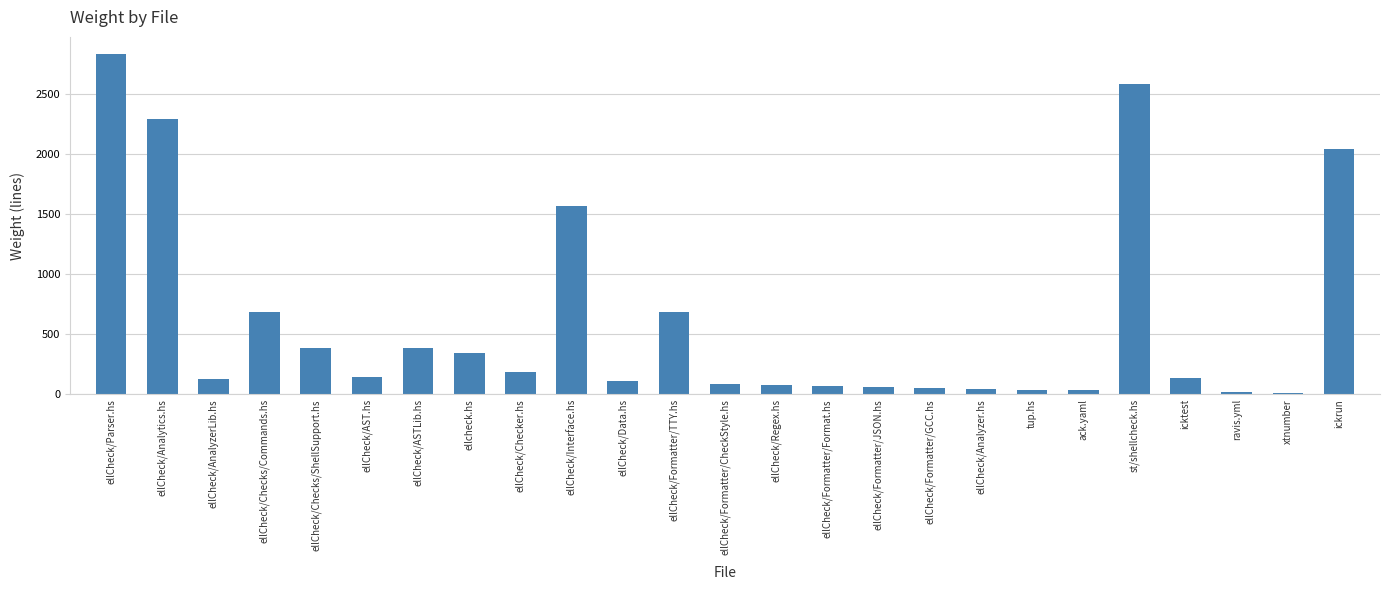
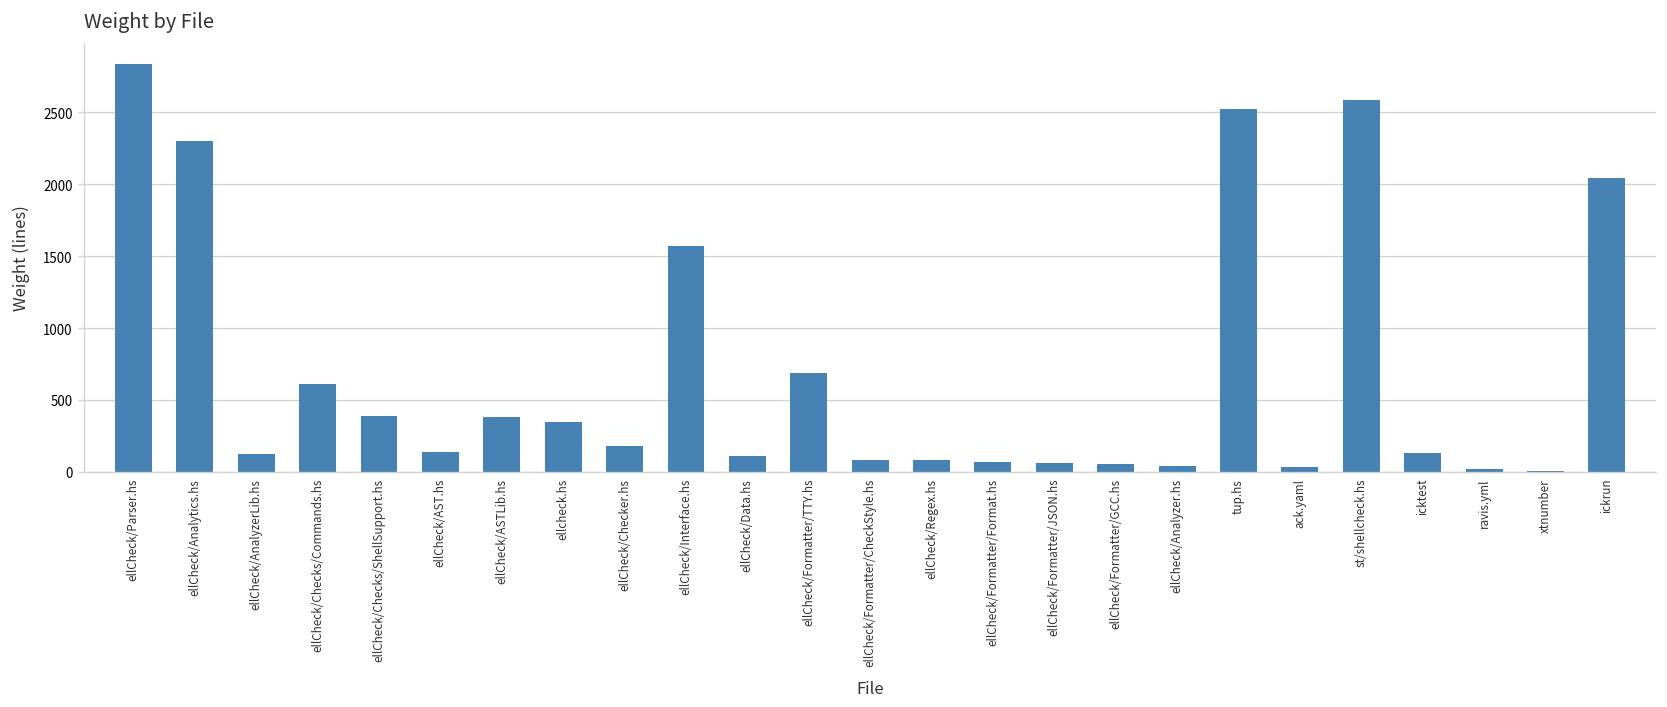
ellCheck/Checks/Commands.hs: 690 -> 610
tup.hs: 40 -> 2520
